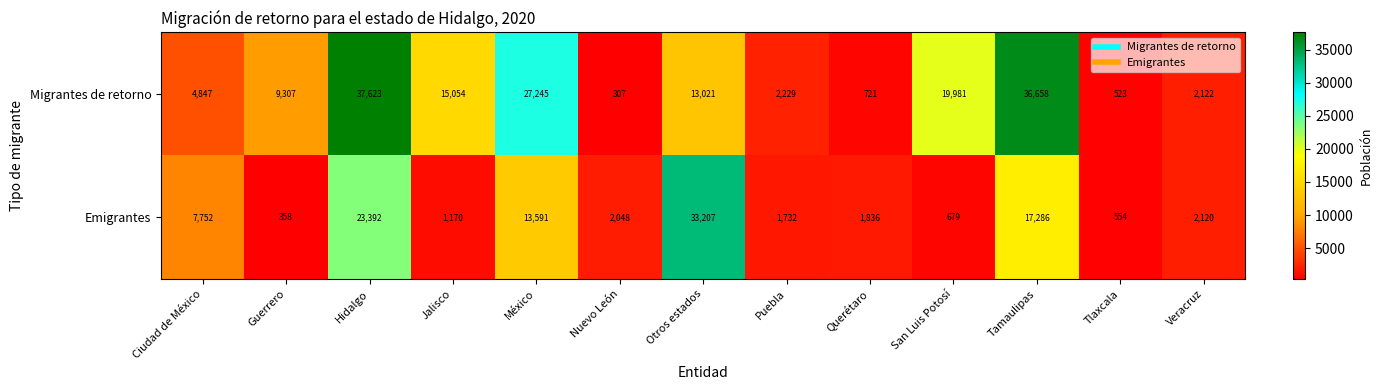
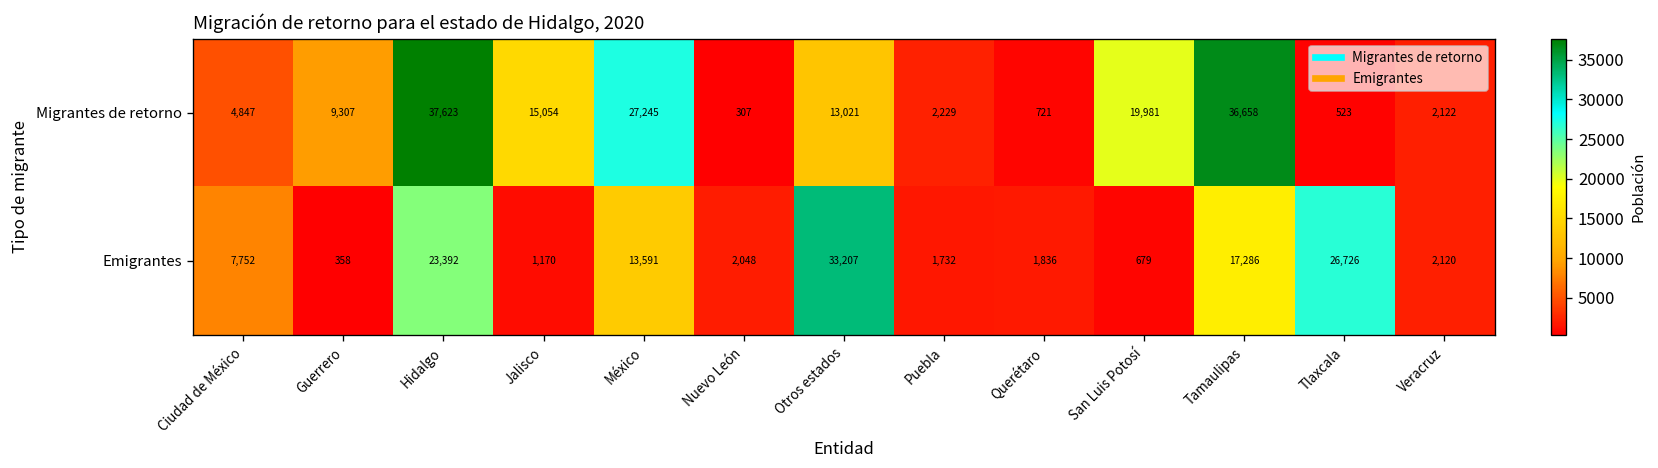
Emigrantes, Tlaxcala: 554 -> 26,726
